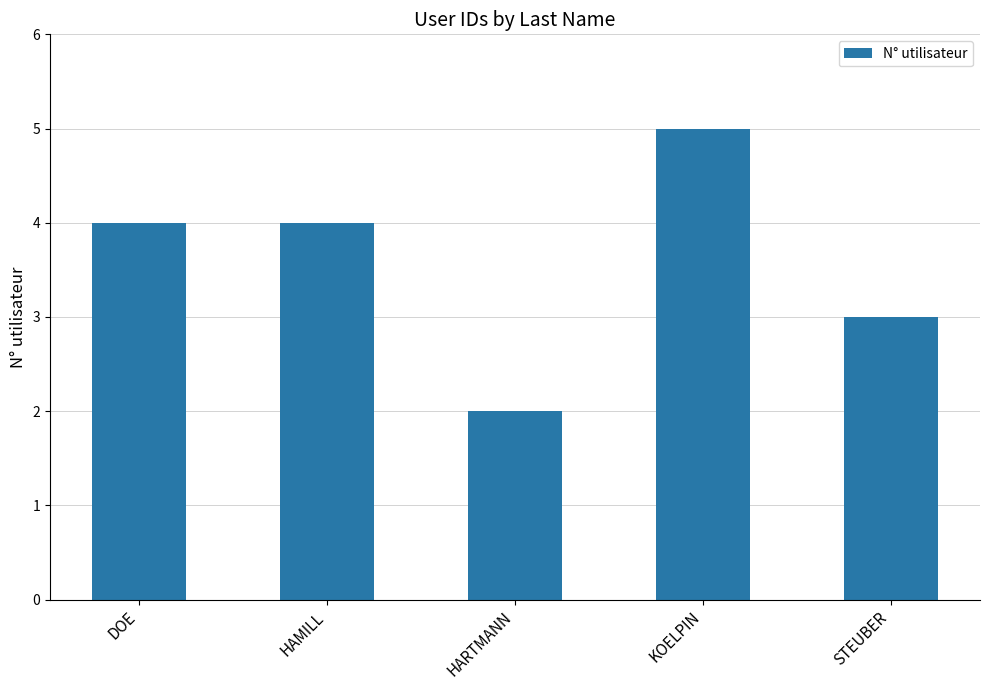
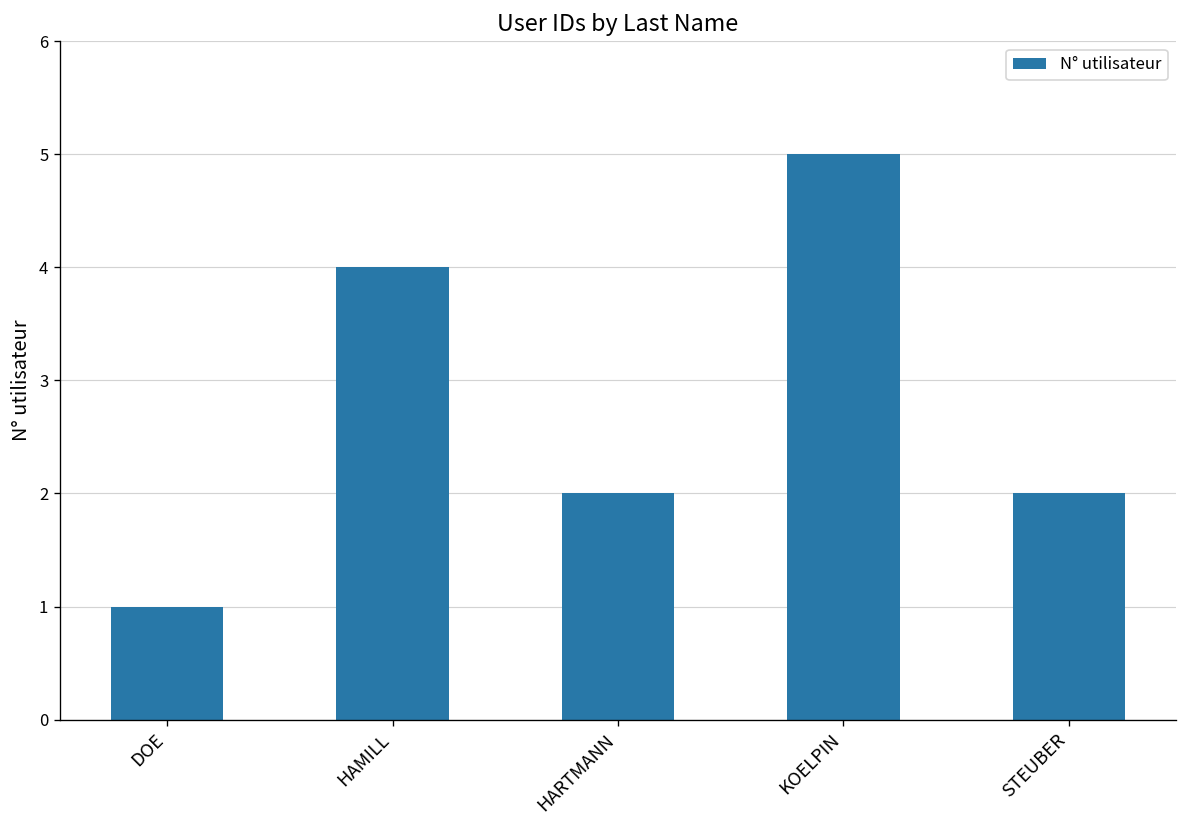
DOE: 4 -> 1
STEUBER: 3 -> 2
